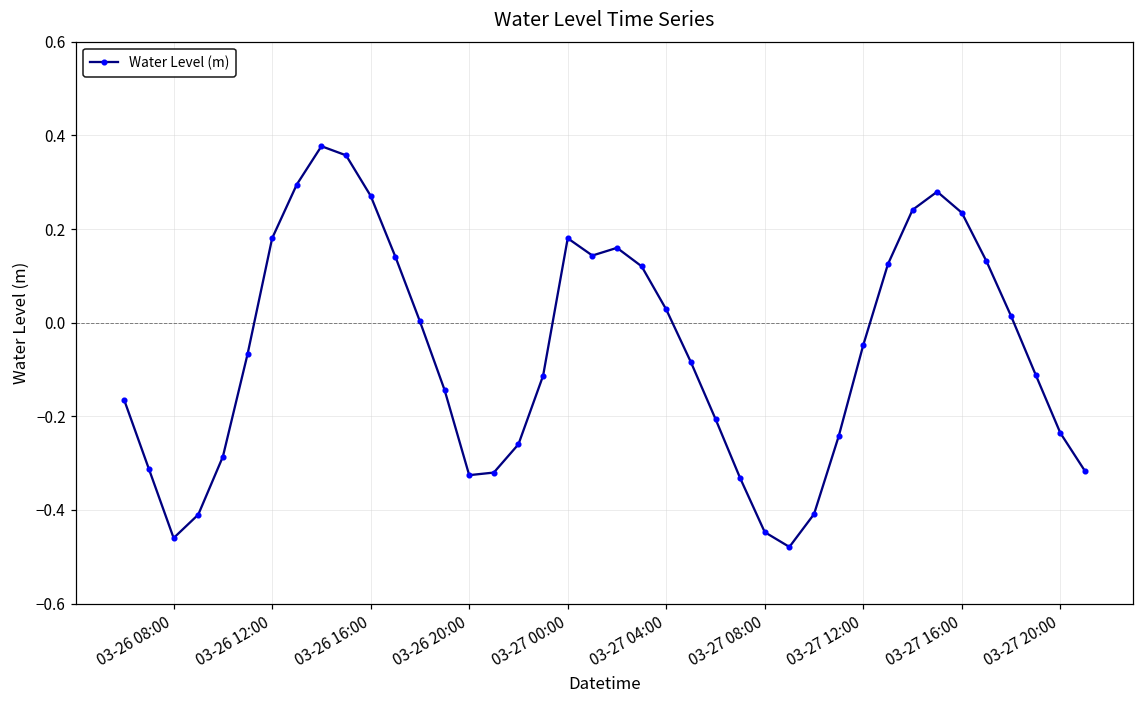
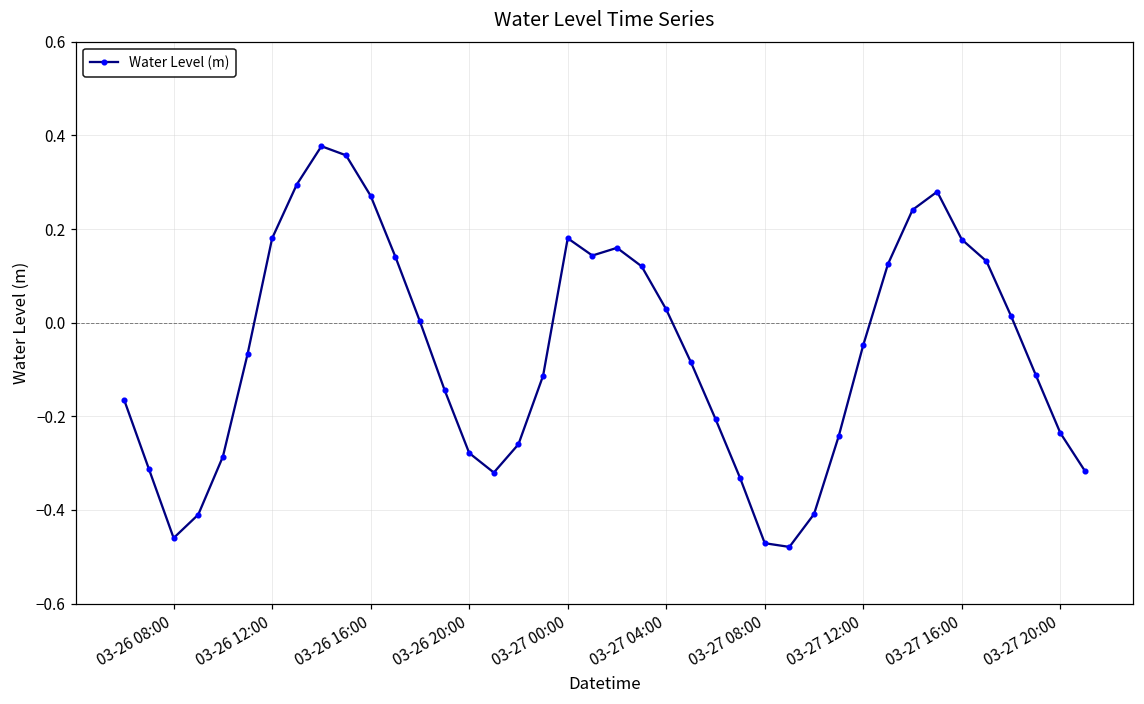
03-26 20:00: -0.33 -> -0.28
03-27 08:00: -0.45 -> -0.47
03-27 16:00: 0.23 -> 0.18
